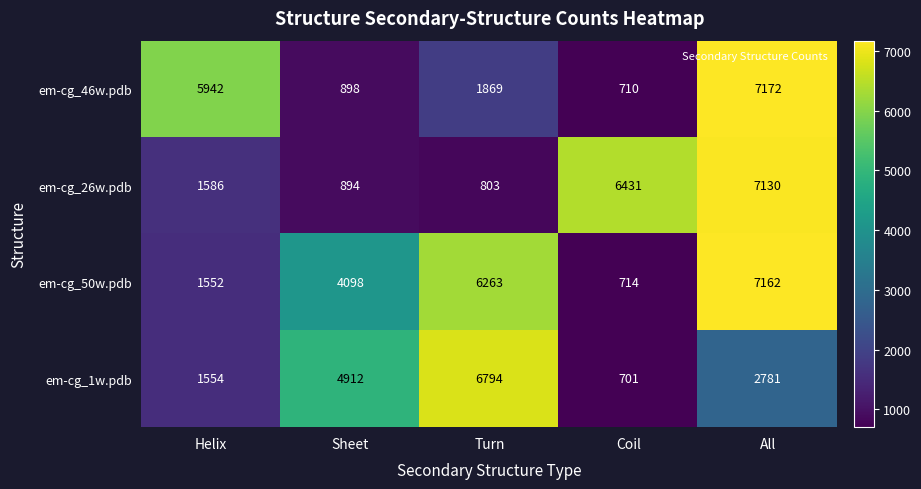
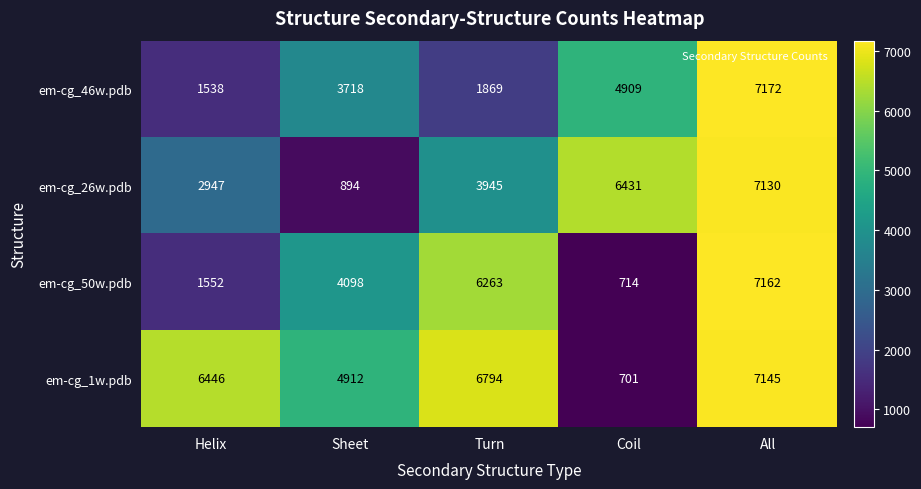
em-cg_46w.pdb, Helix: 5942 -> 1538
em-cg_46w.pdb, Sheet: 898 -> 3718
em-cg_46w.pdb, Coil: 710 -> 4909
em-cg_26w.pdb, Helix: 1586 -> 2947
em-cg_26w.pdb, Turn: 803 -> 3945
em-cg_1w.pdb, Helix: 1554 -> 6446
em-cg_1w.pdb, All: 2781 -> 7145
